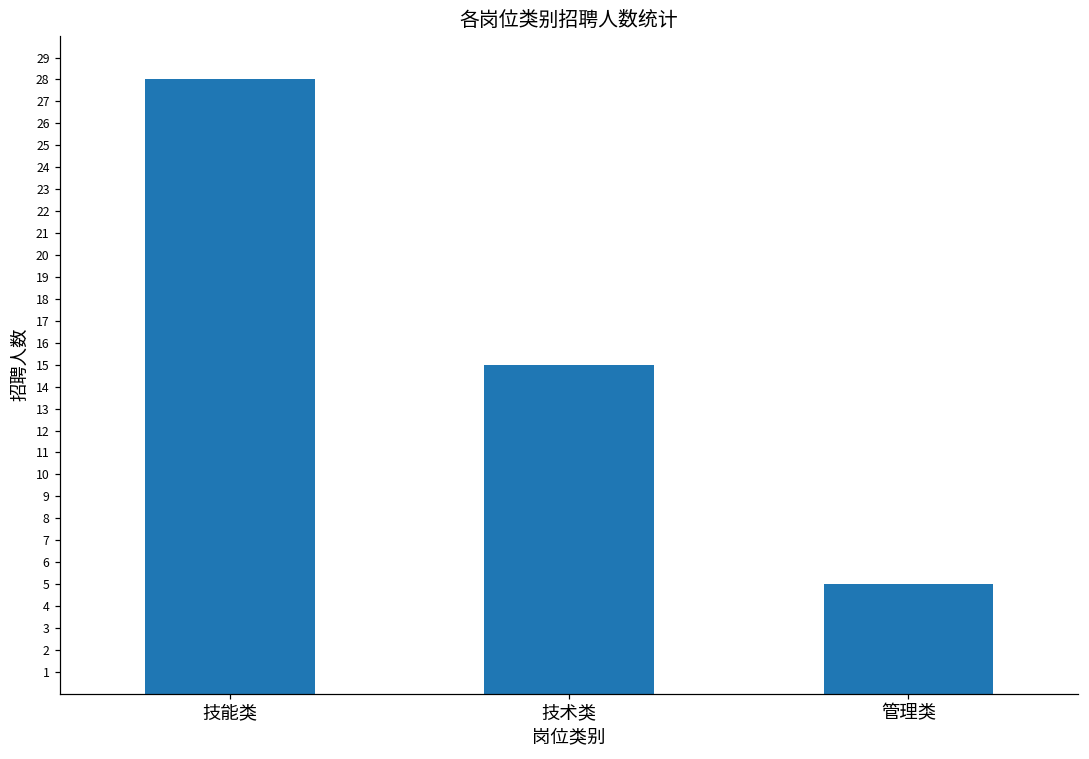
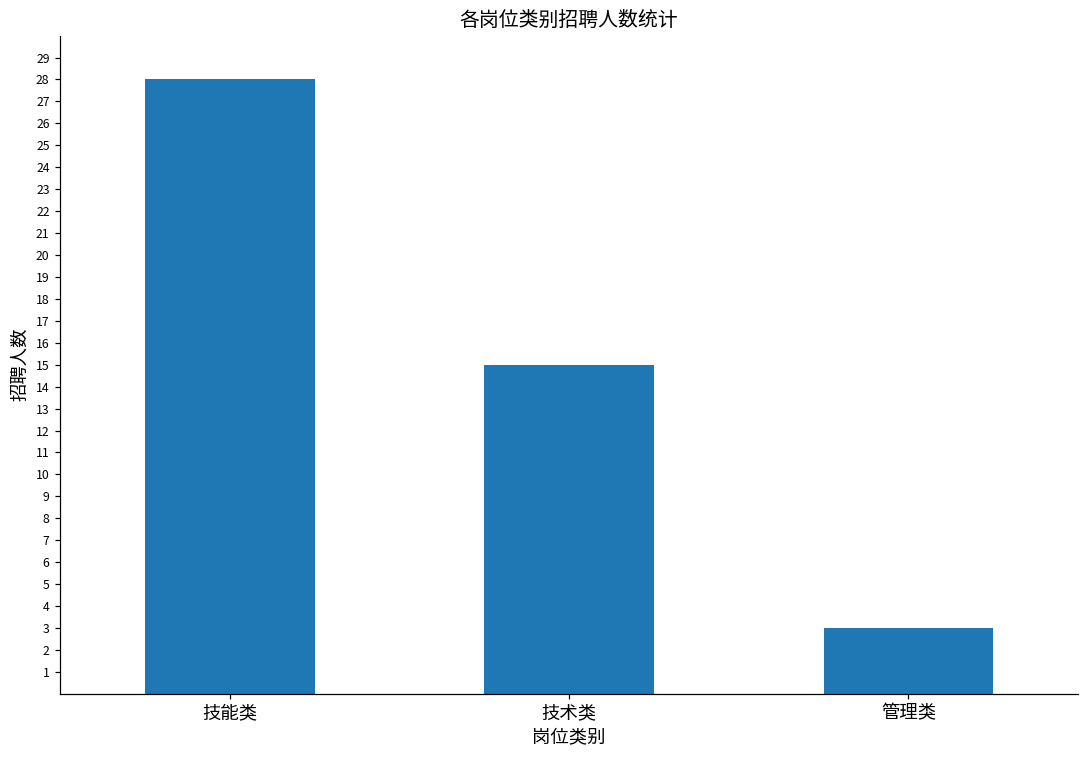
管理类: 5 -> 3
